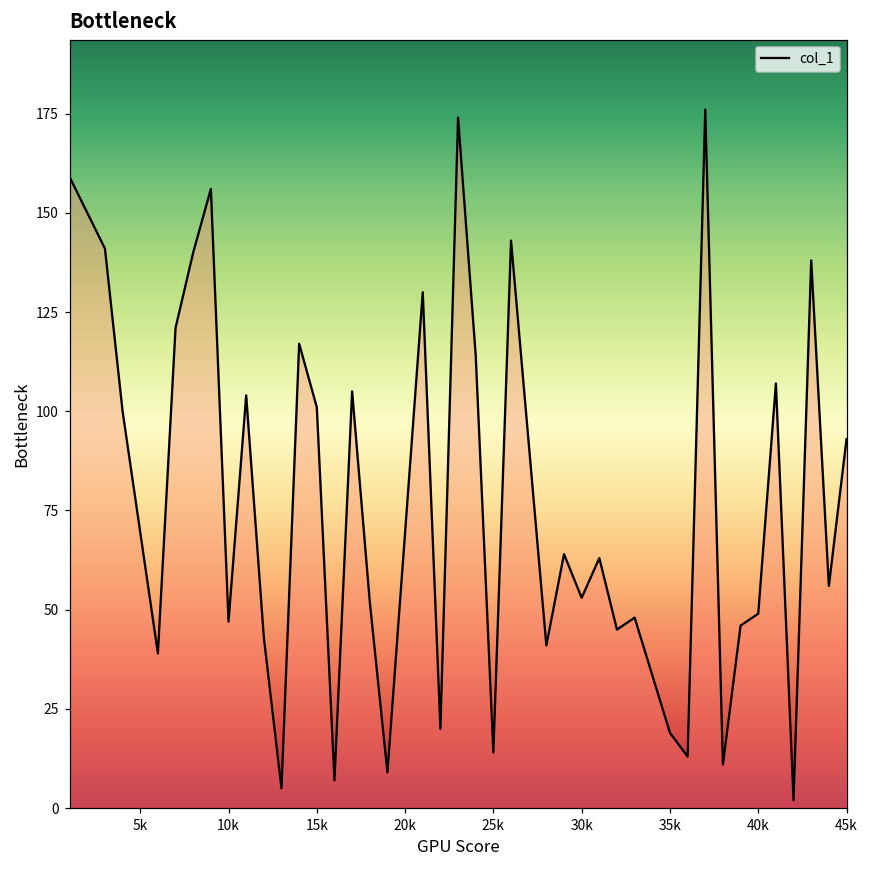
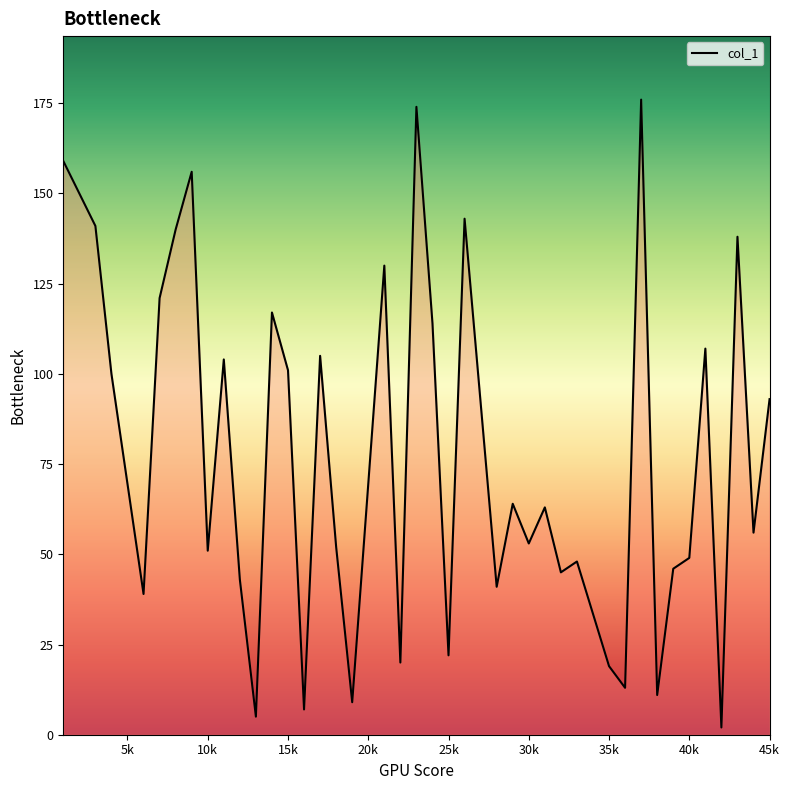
10k: 47 -> 51
25k: 14 -> 22
